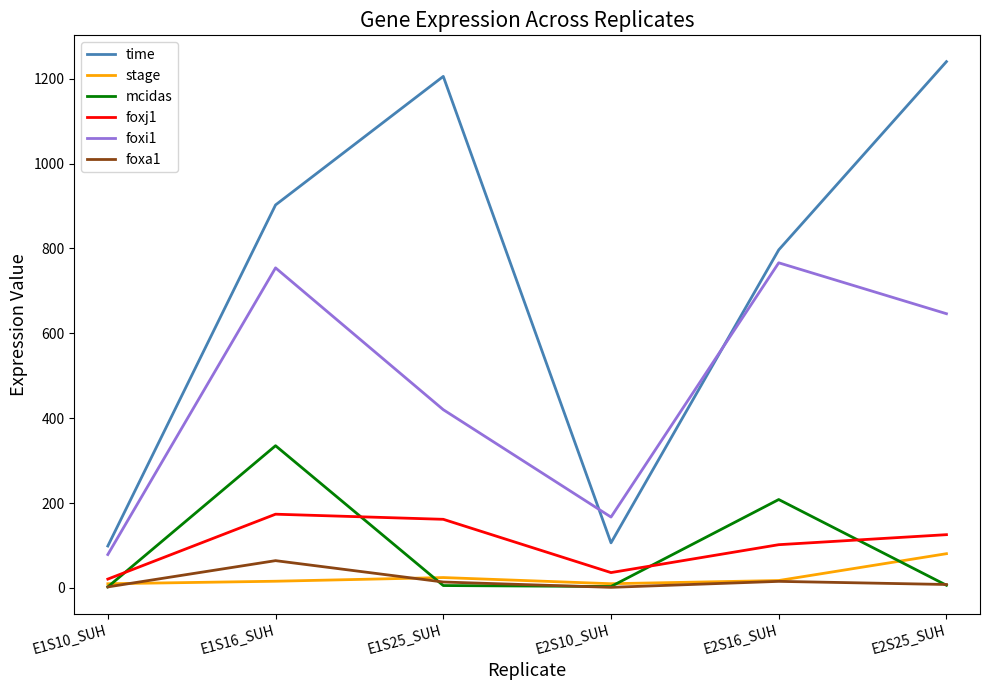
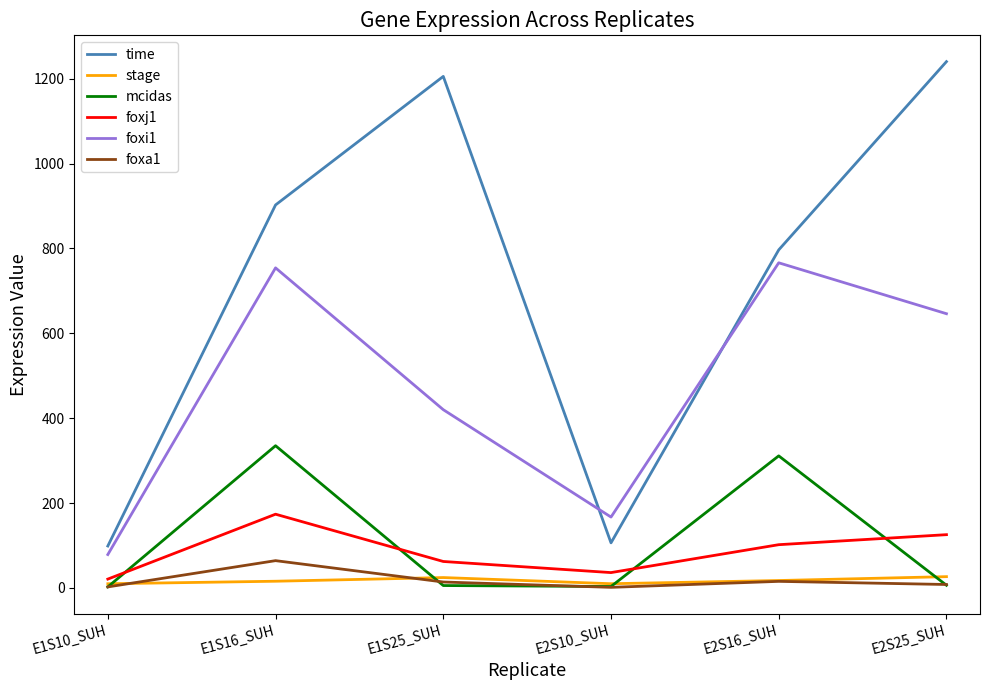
foxj1, E1S25_SUH: 160 -> 60
mcidas, E2S16_SUH: 210 -> 310
stage, E2S25_SUH: 80 -> 30
